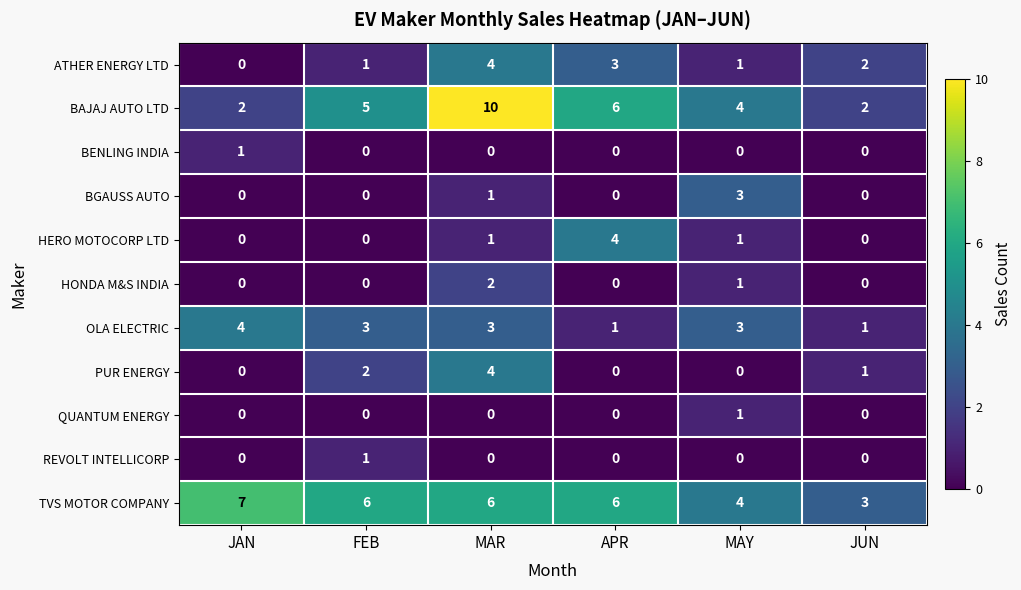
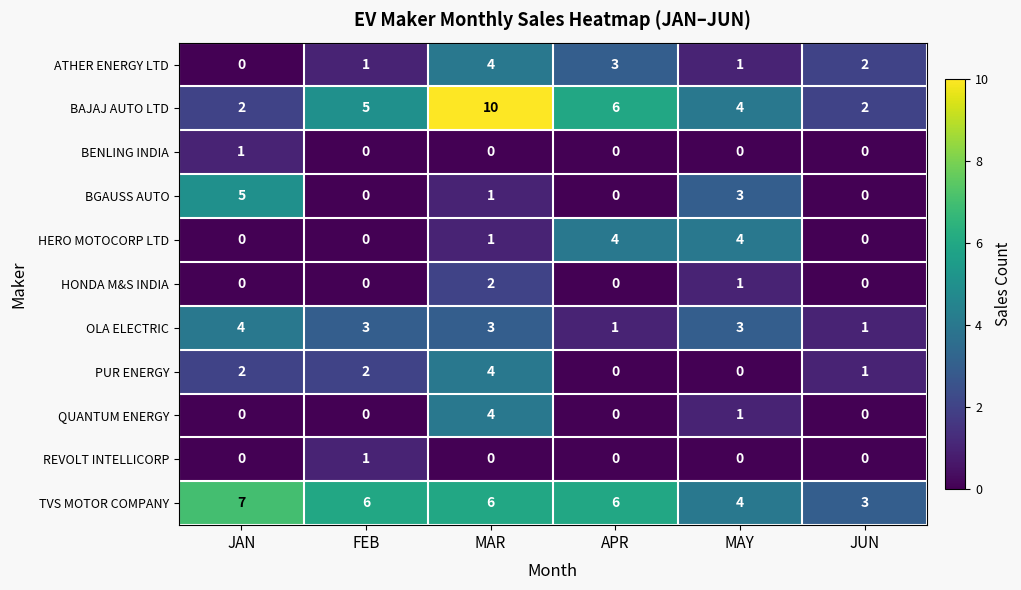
BGAUSS AUTO, JAN: 0 -> 5
HERO MOTOCORP LTD, MAY: 1 -> 4
PUR ENERGY, JAN: 0 -> 2
QUANTUM ENERGY, MAR: 0 -> 4
